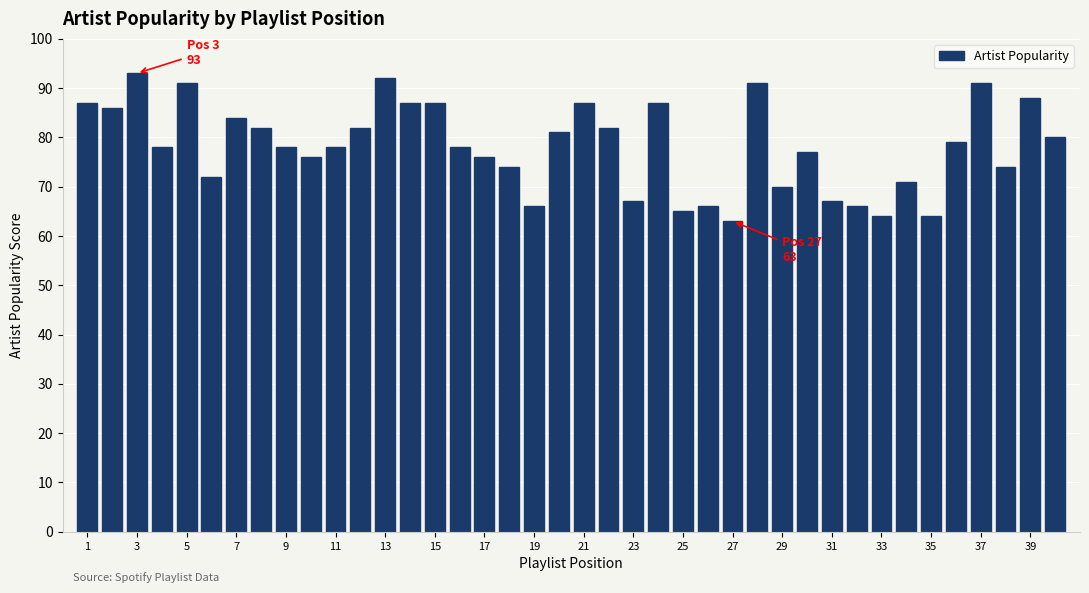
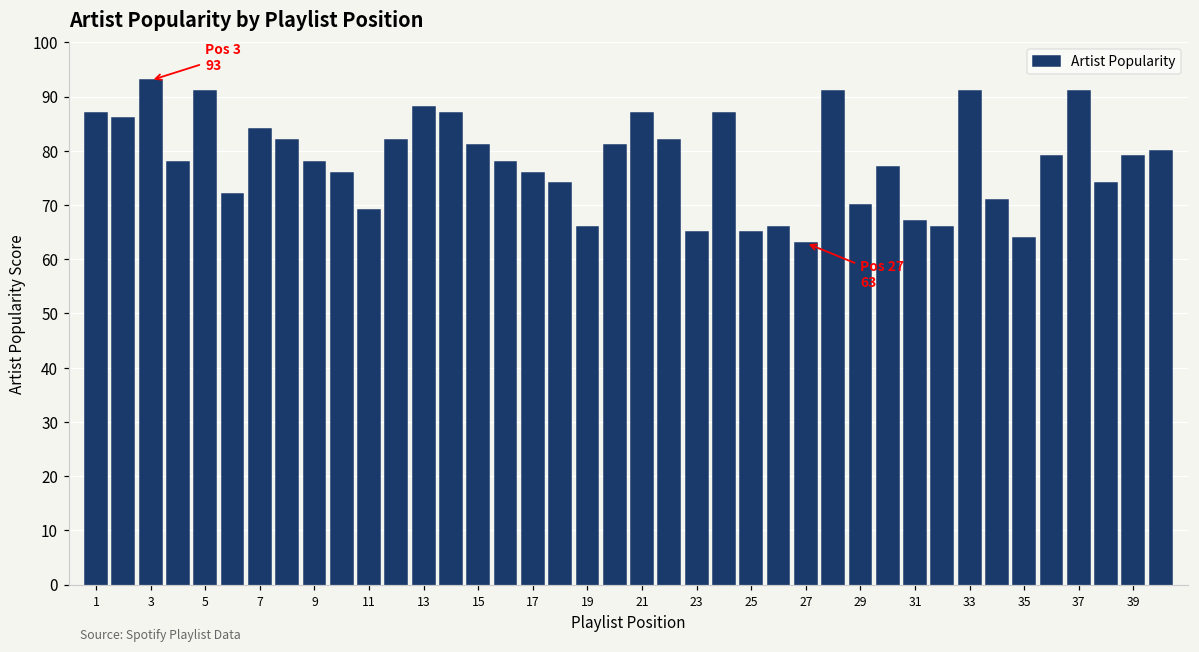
11: 78 -> 69
13: 92 -> 88
15: 87 -> 81
23: 67 -> 65
33: 64 -> 91
39: 88 -> 79
